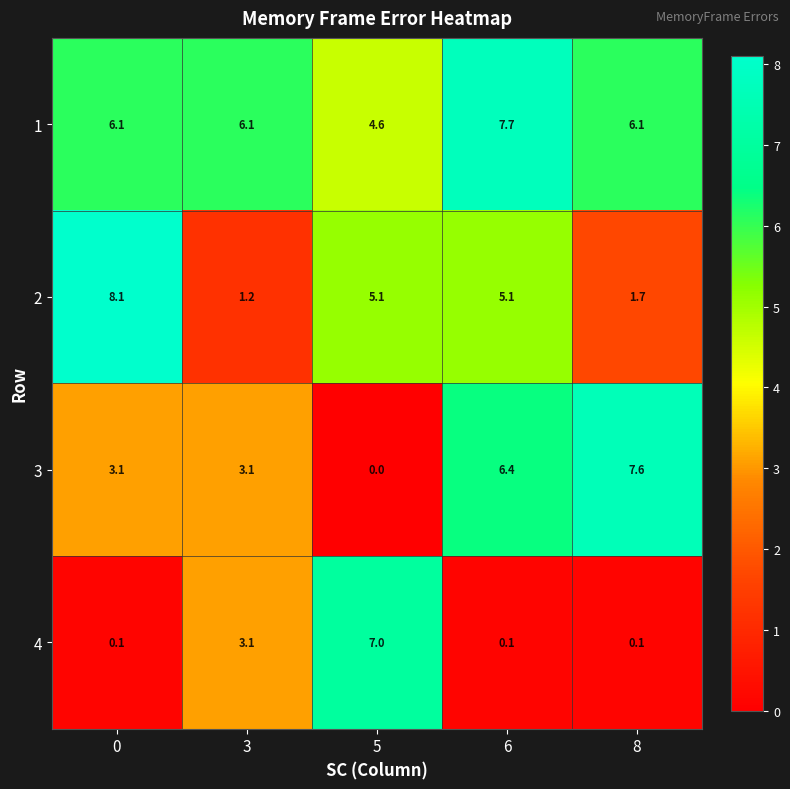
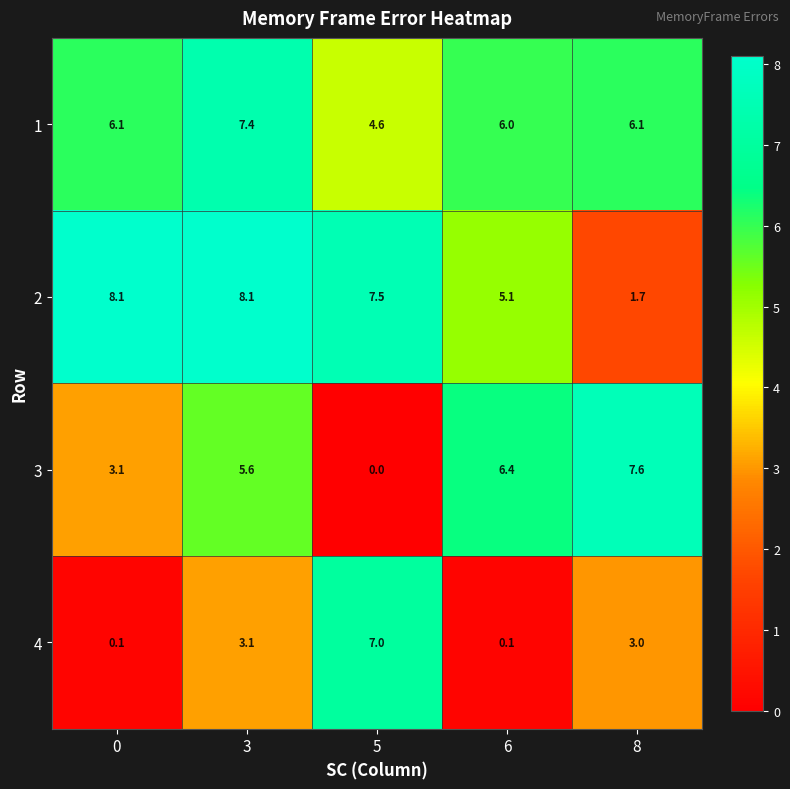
1, 3: 6.1 -> 7.4
1, 6: 7.7 -> 6.0
2, 3: 1.2 -> 8.1
2, 5: 5.1 -> 7.5
3, 3: 3.1 -> 5.6
4, 8: 0.1 -> 3.0
